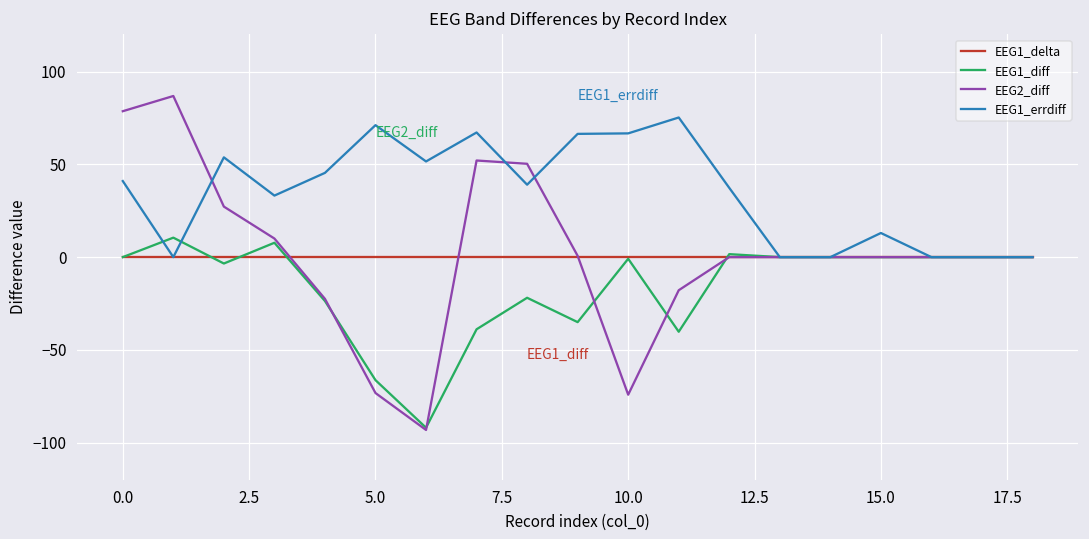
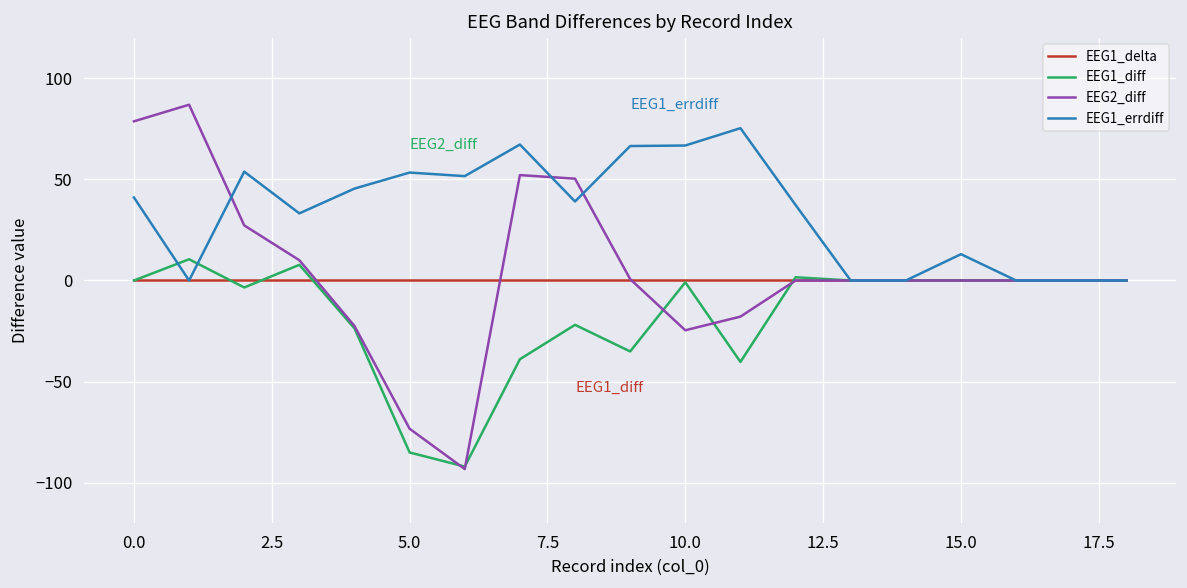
EEG1_diff, 5.0: -66 -> -85
EEG1_errdiff, 5.0: 71 -> 53
EEG2_diff, 10.0: -74 -> -25
